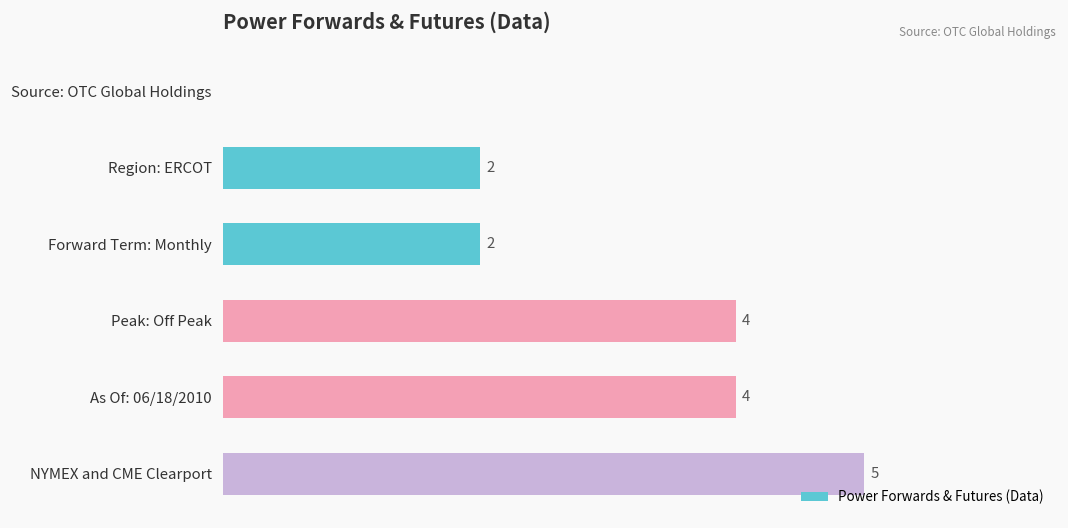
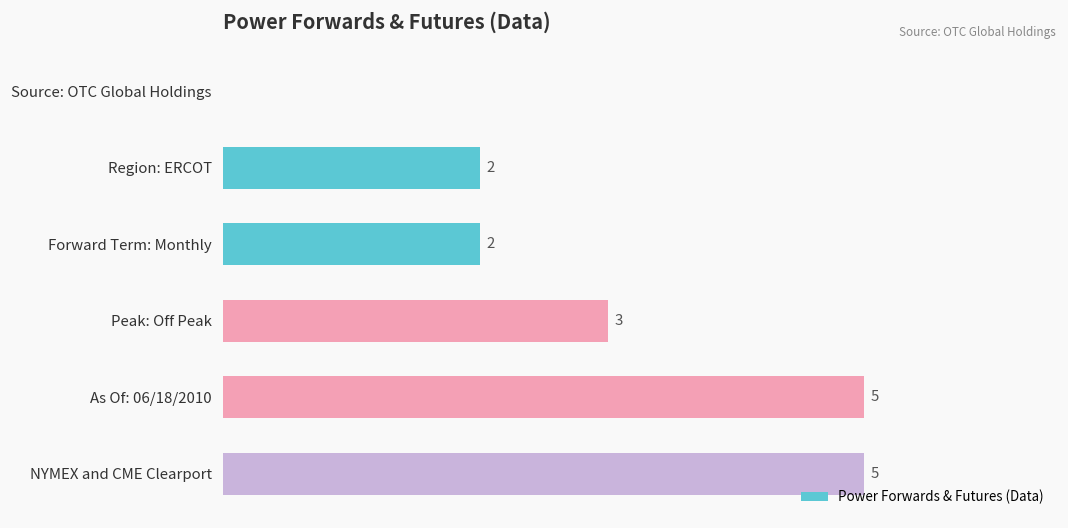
Peak: Off Peak: 4 -> 3
As Of: 06/18/2010: 4 -> 5
